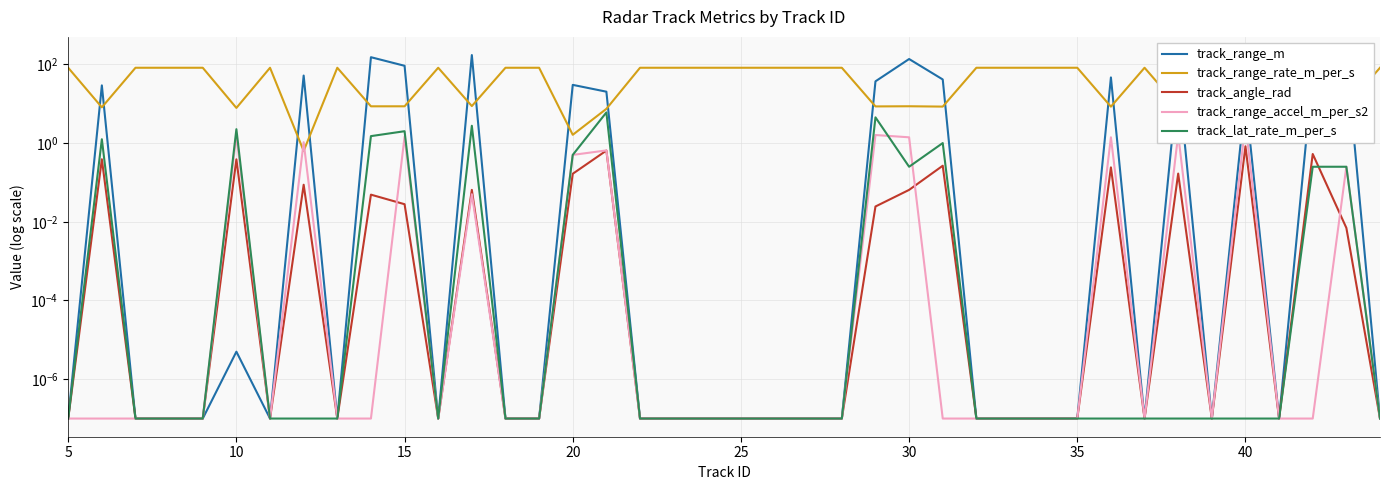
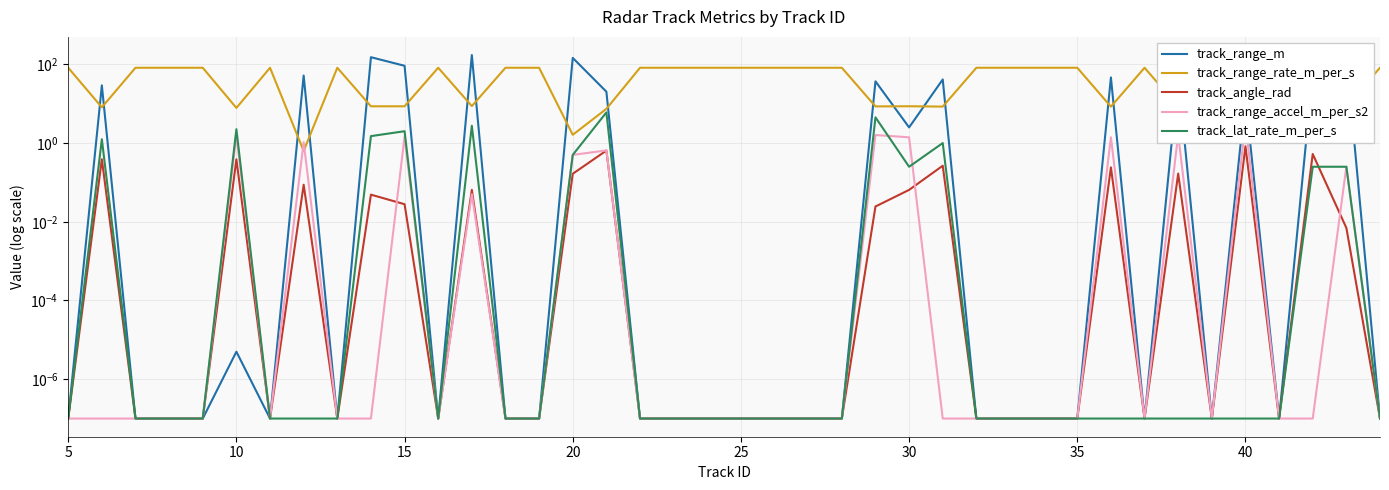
track_range_m, 20: 30 -> 150
track_range_m, 30: 140 -> 3
